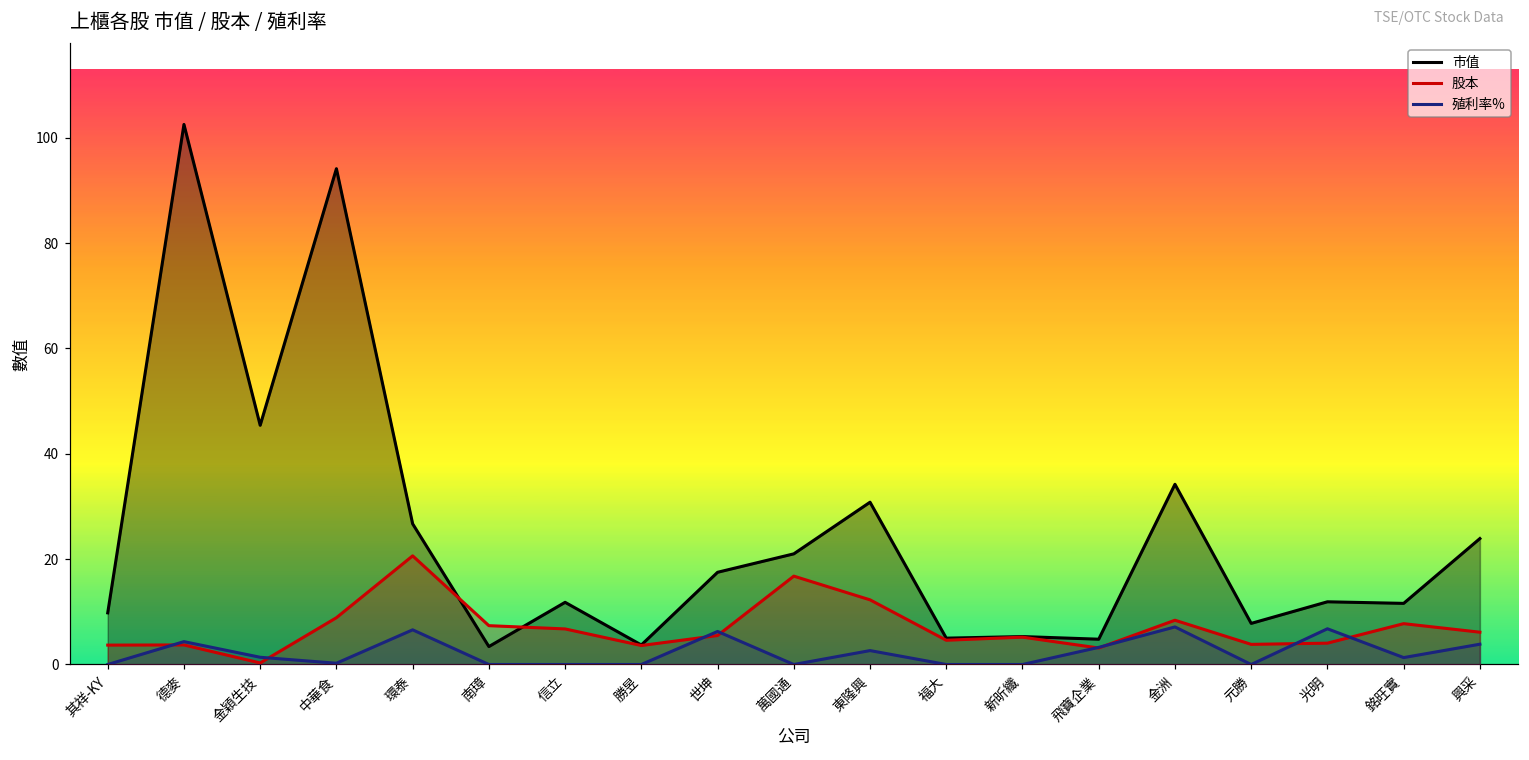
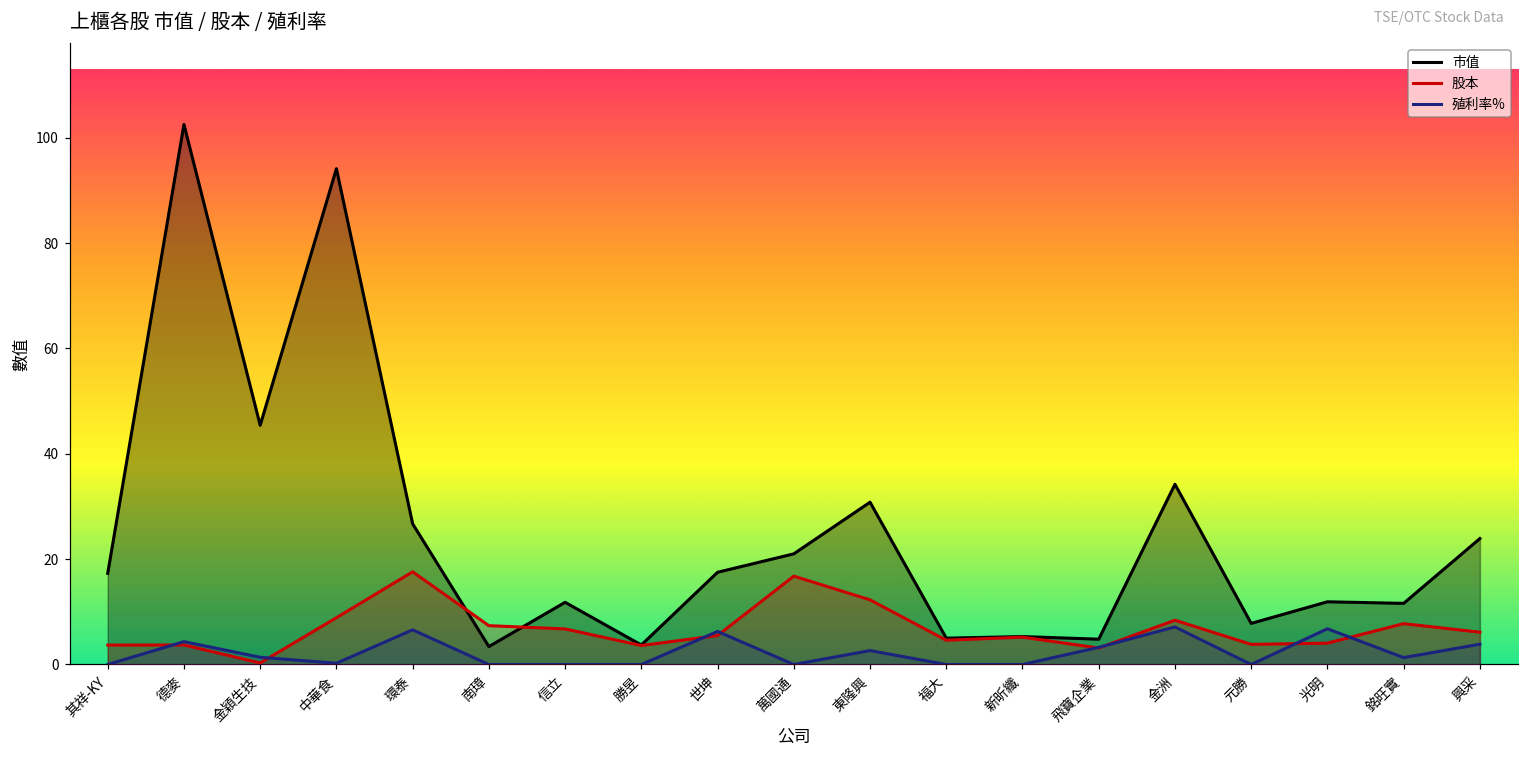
市值, 其祥-KY: 10 -> 17
股本, 環泰: 21 -> 18
